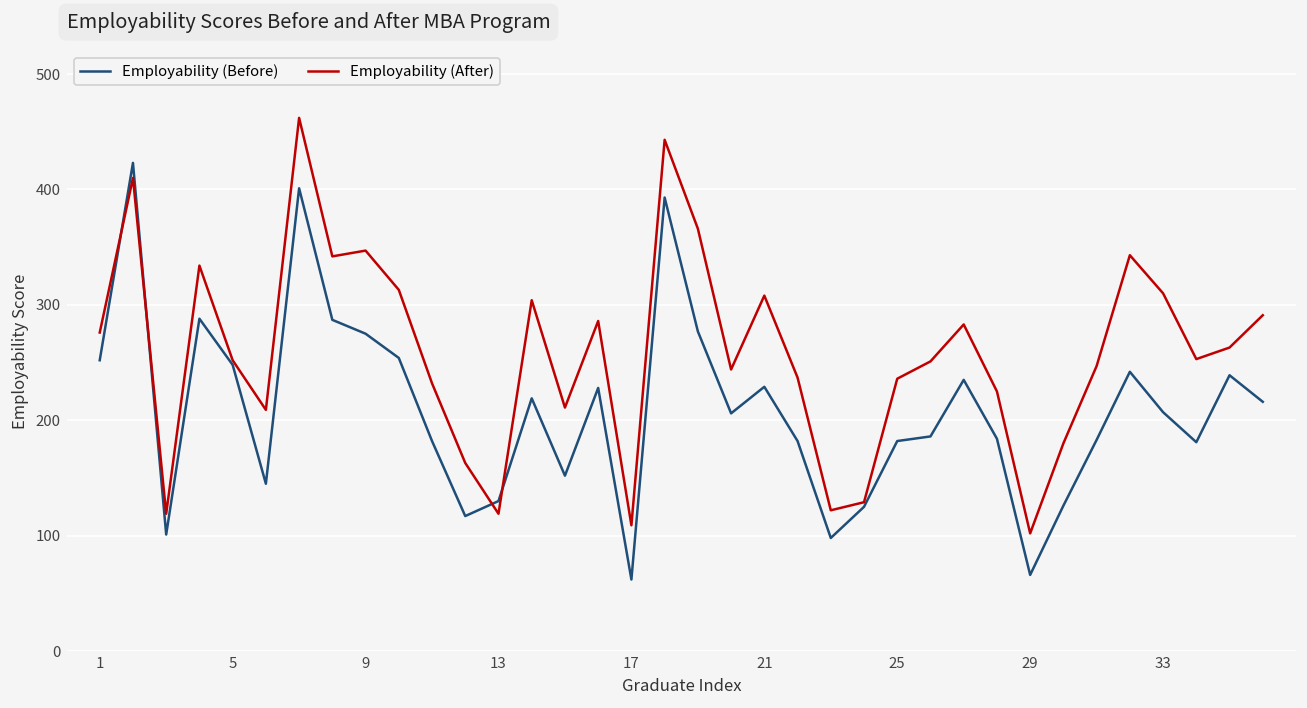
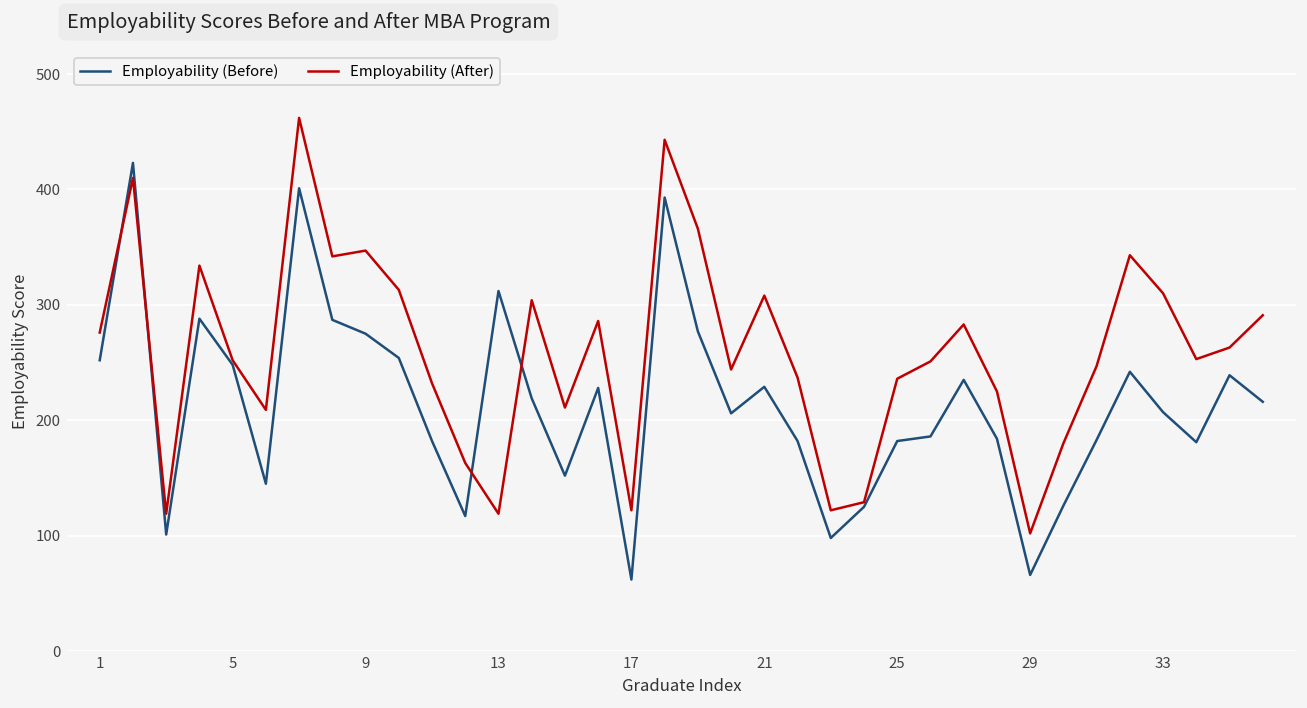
Employability (Before), 13: 130 -> 310
Employability (After), 17: 110 -> 120
